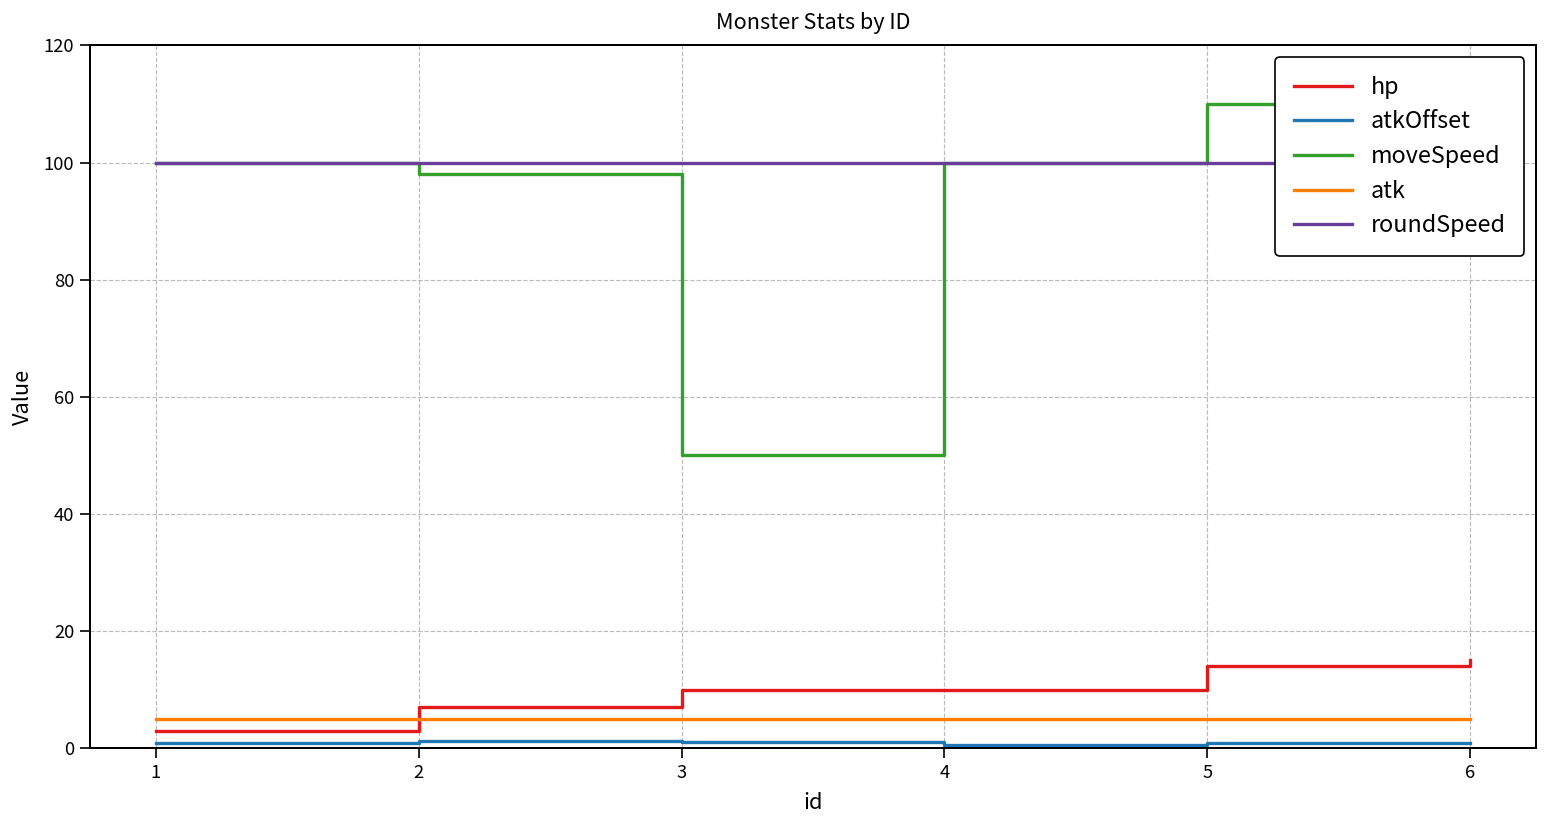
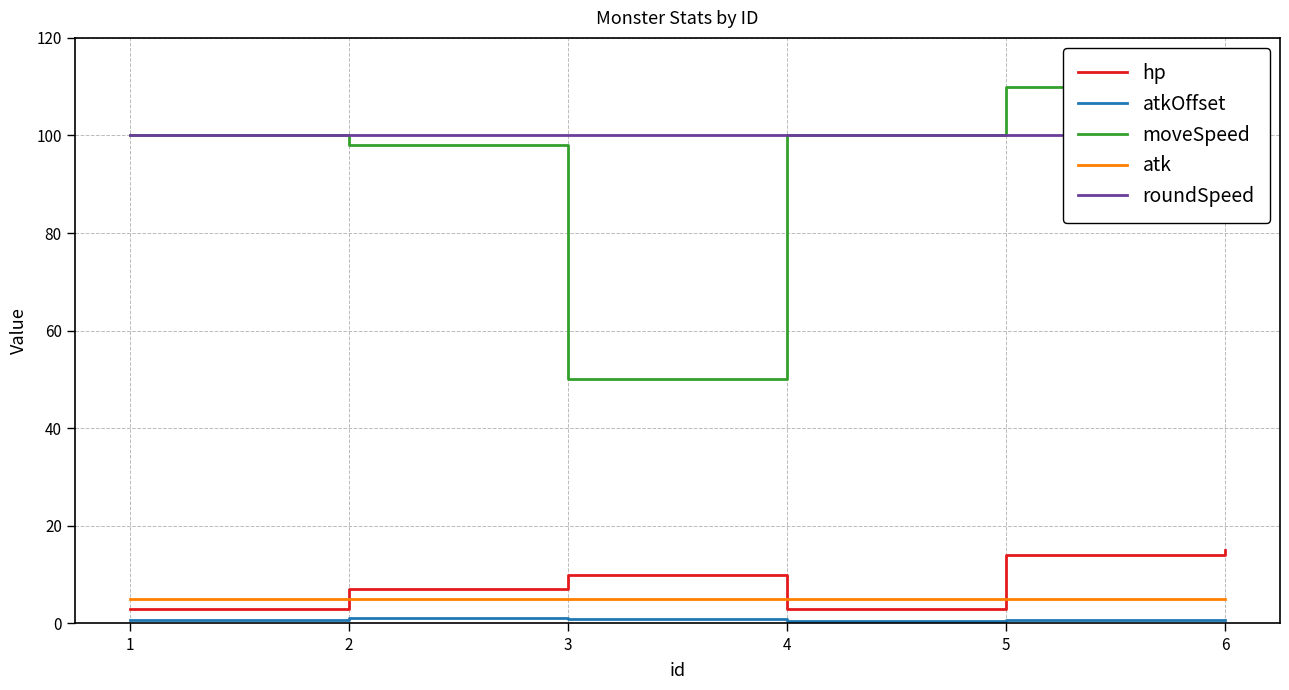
hp, 4: 10 -> 3
